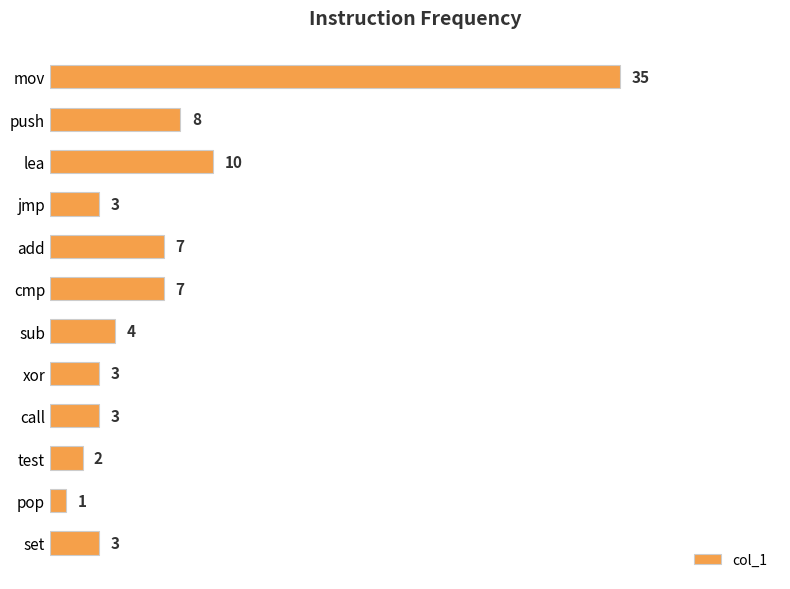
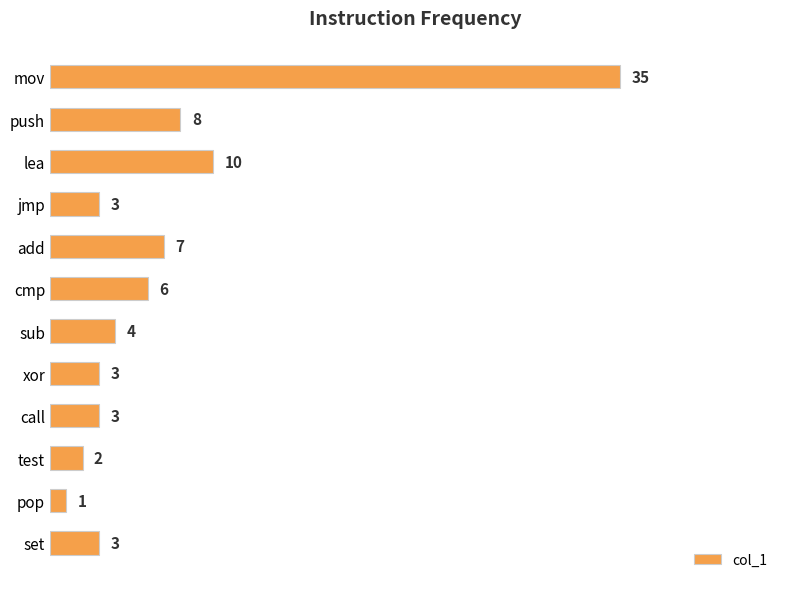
cmp: 7 -> 6
